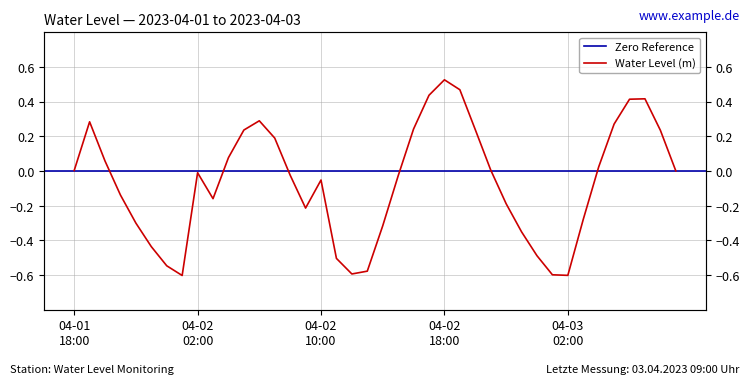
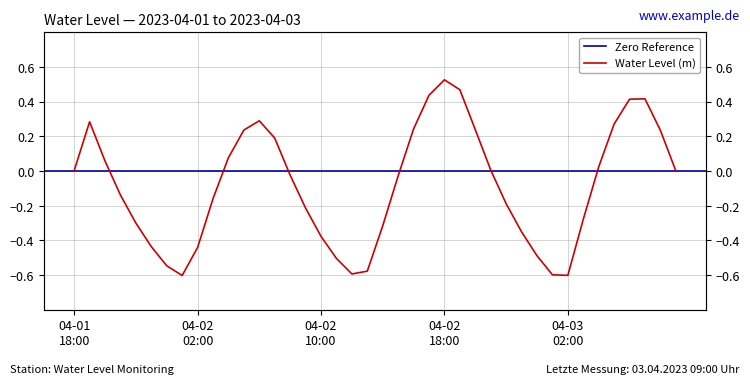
04-02 02:00: -0.01 -> -0.44
04-02 10:00: -0.05 -> -0.38
